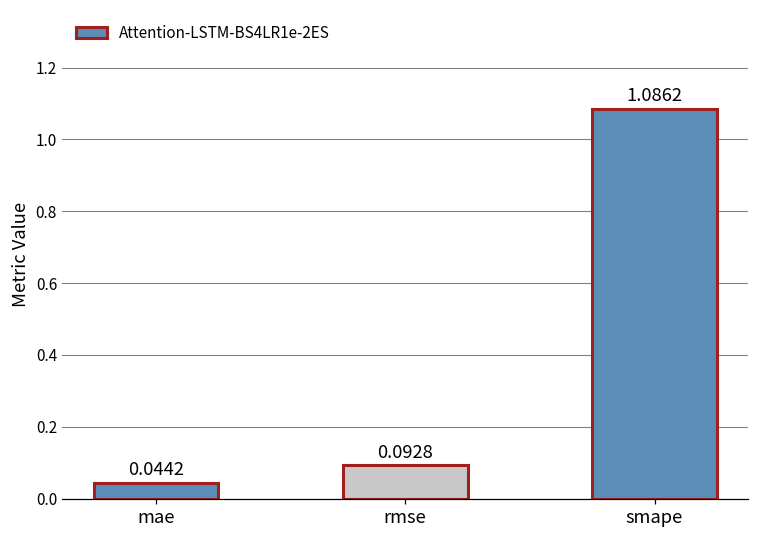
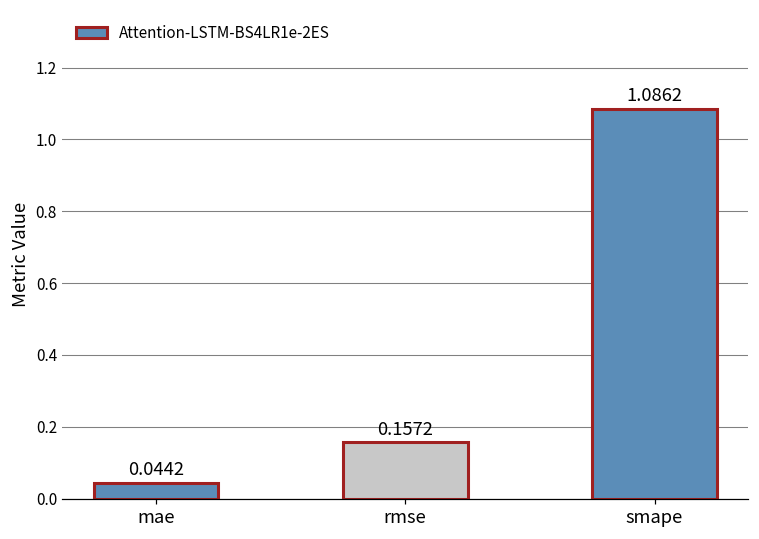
rmse: 0.0928 -> 0.1572
